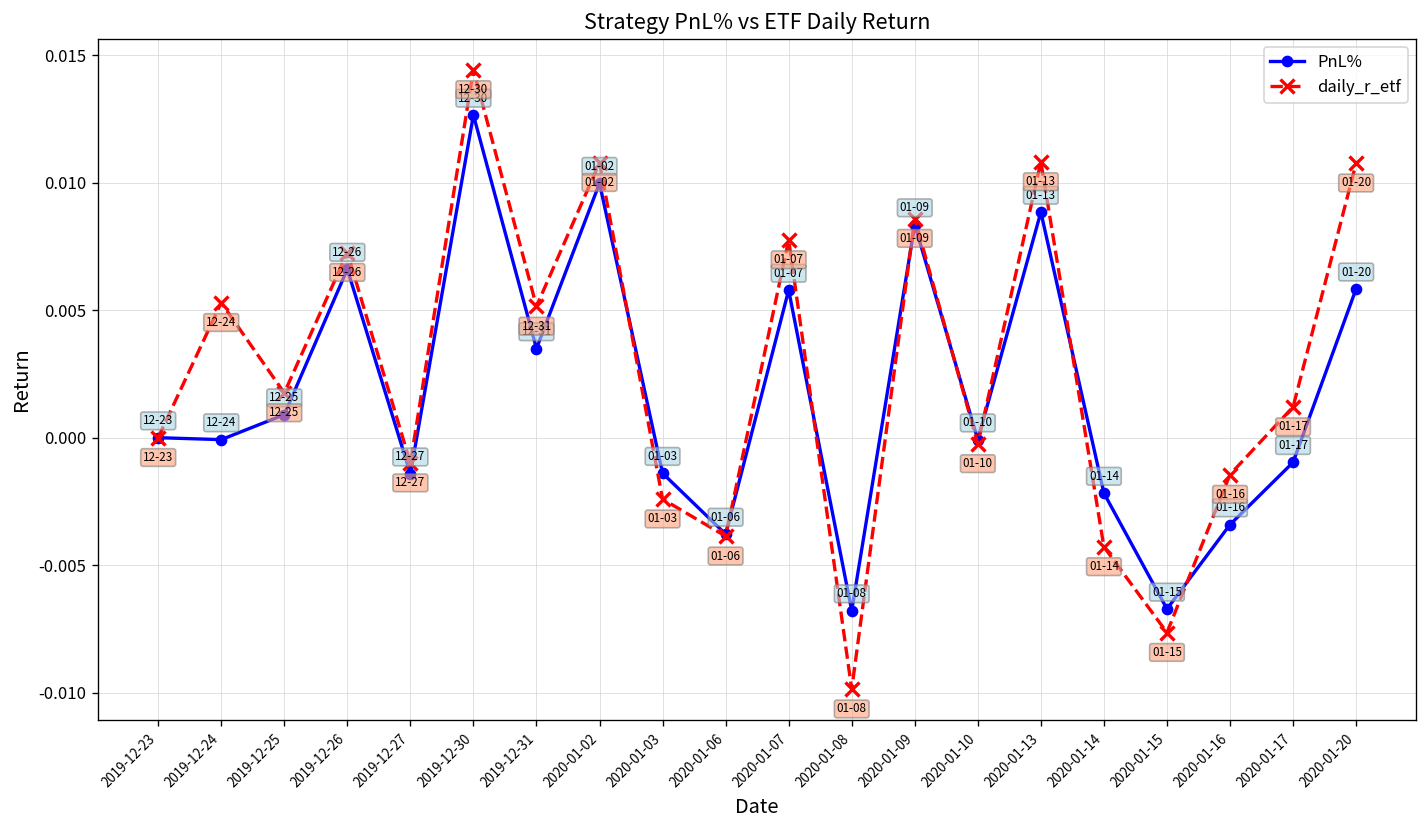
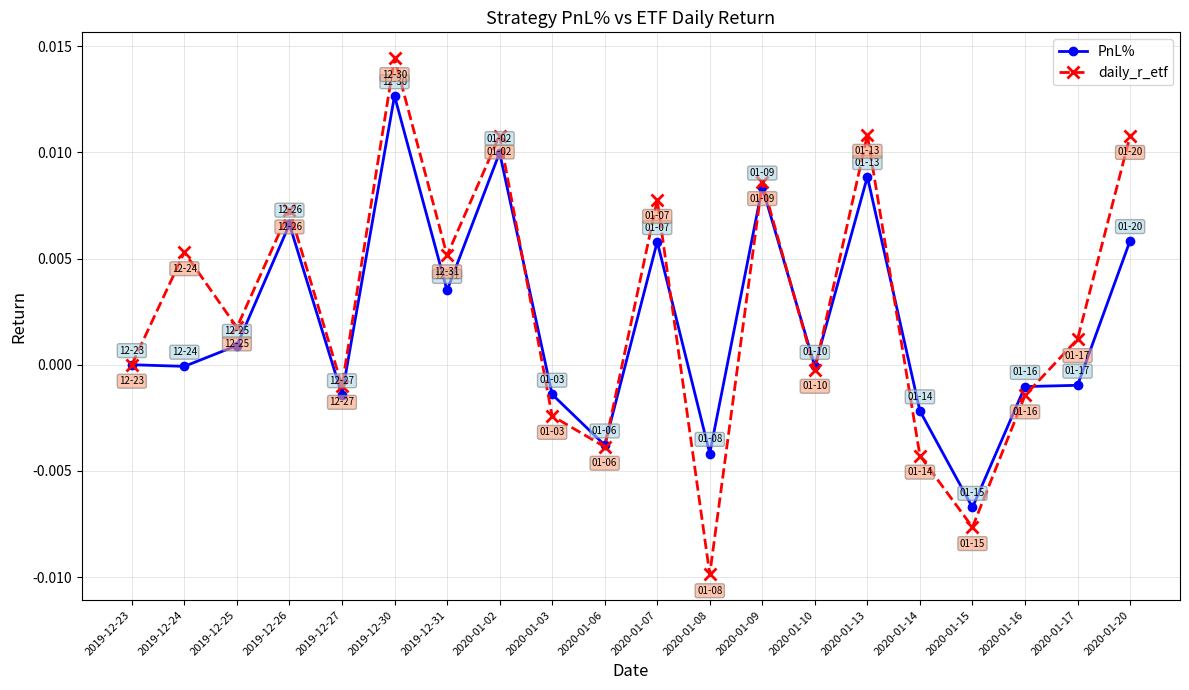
PnL%, 2020-01-08: -0.0068 -> -0.0042
PnL%, 2020-01-16: -0.0034 -> -0.0010
